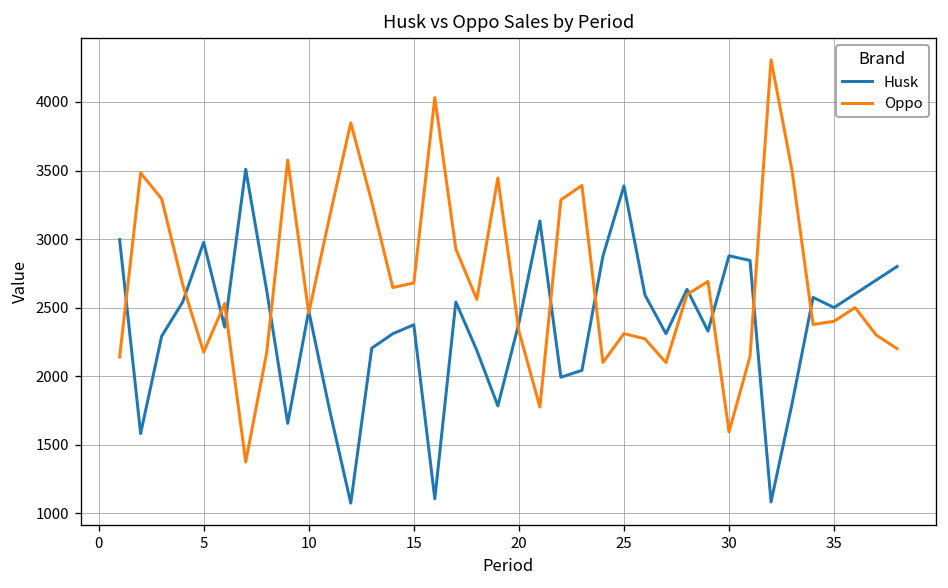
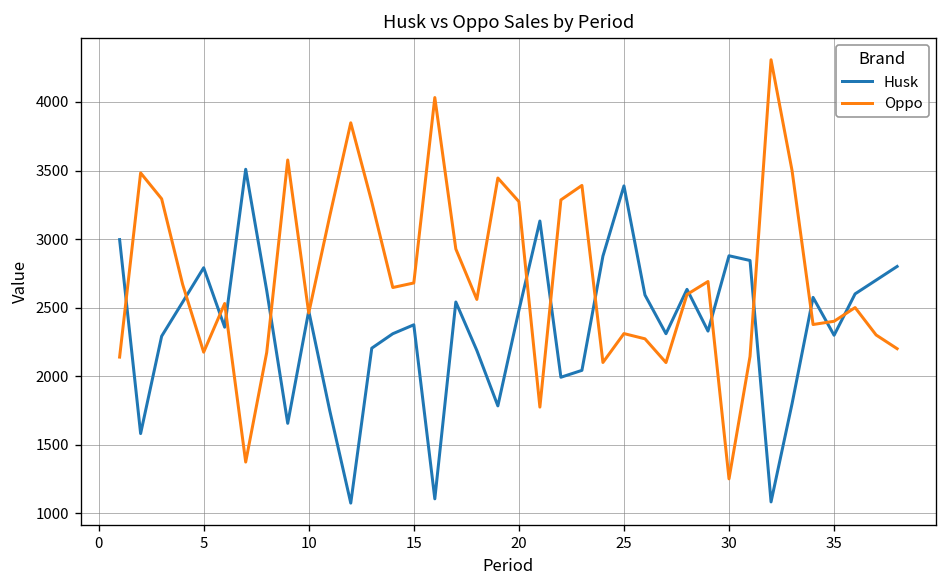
Husk, 5: 2980 -> 2790
Husk, 20: 2390 -> 2480
Oppo, 20: 2330 -> 3270
Oppo, 30: 1590 -> 1250
Husk, 35: 2500 -> 2300
